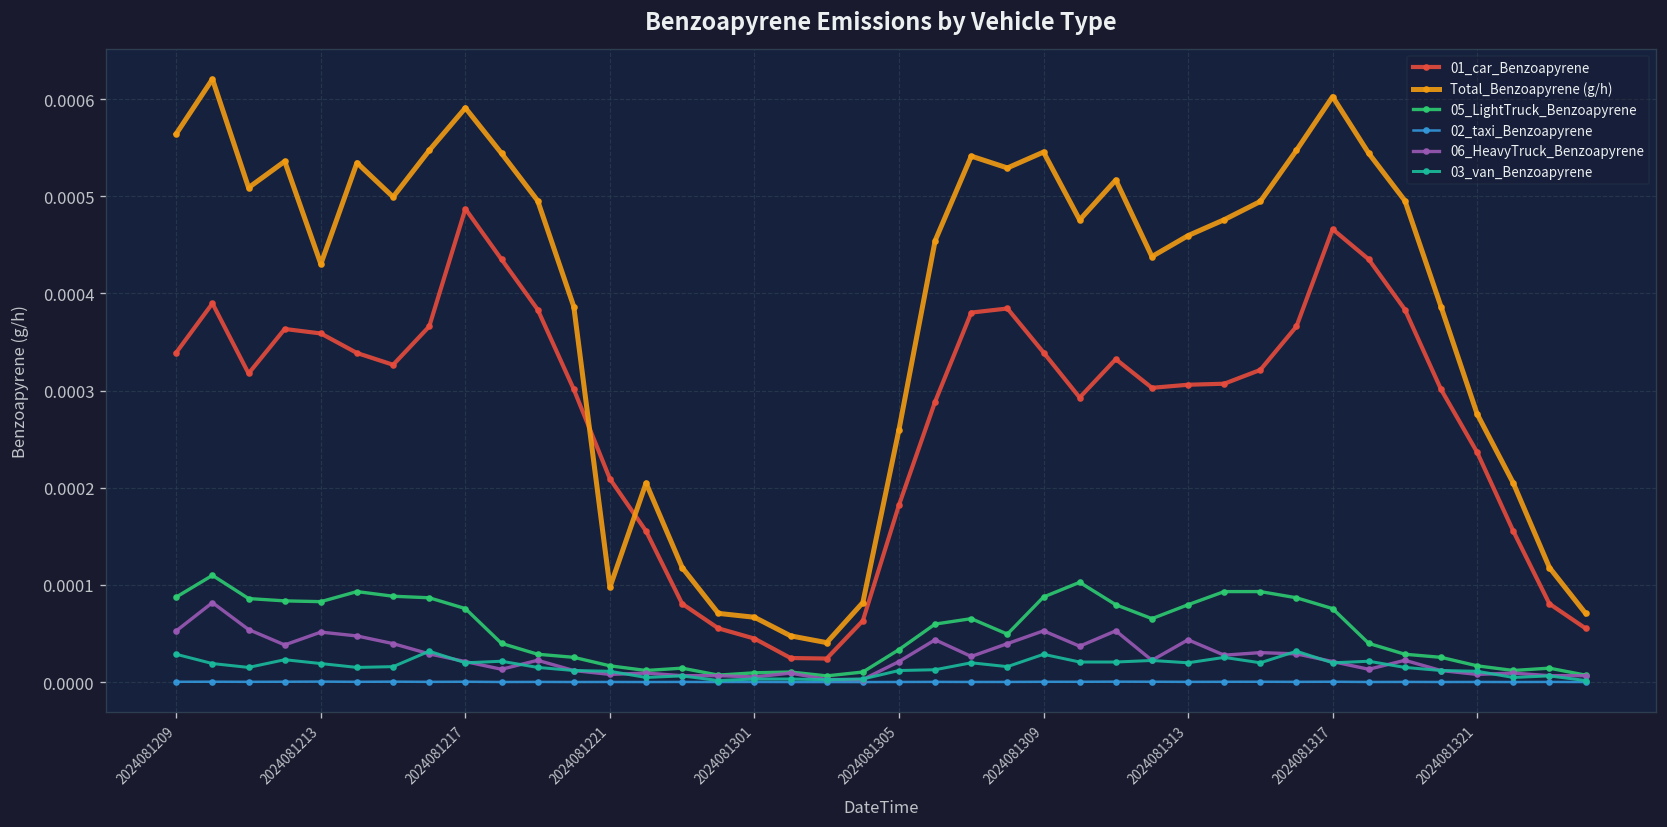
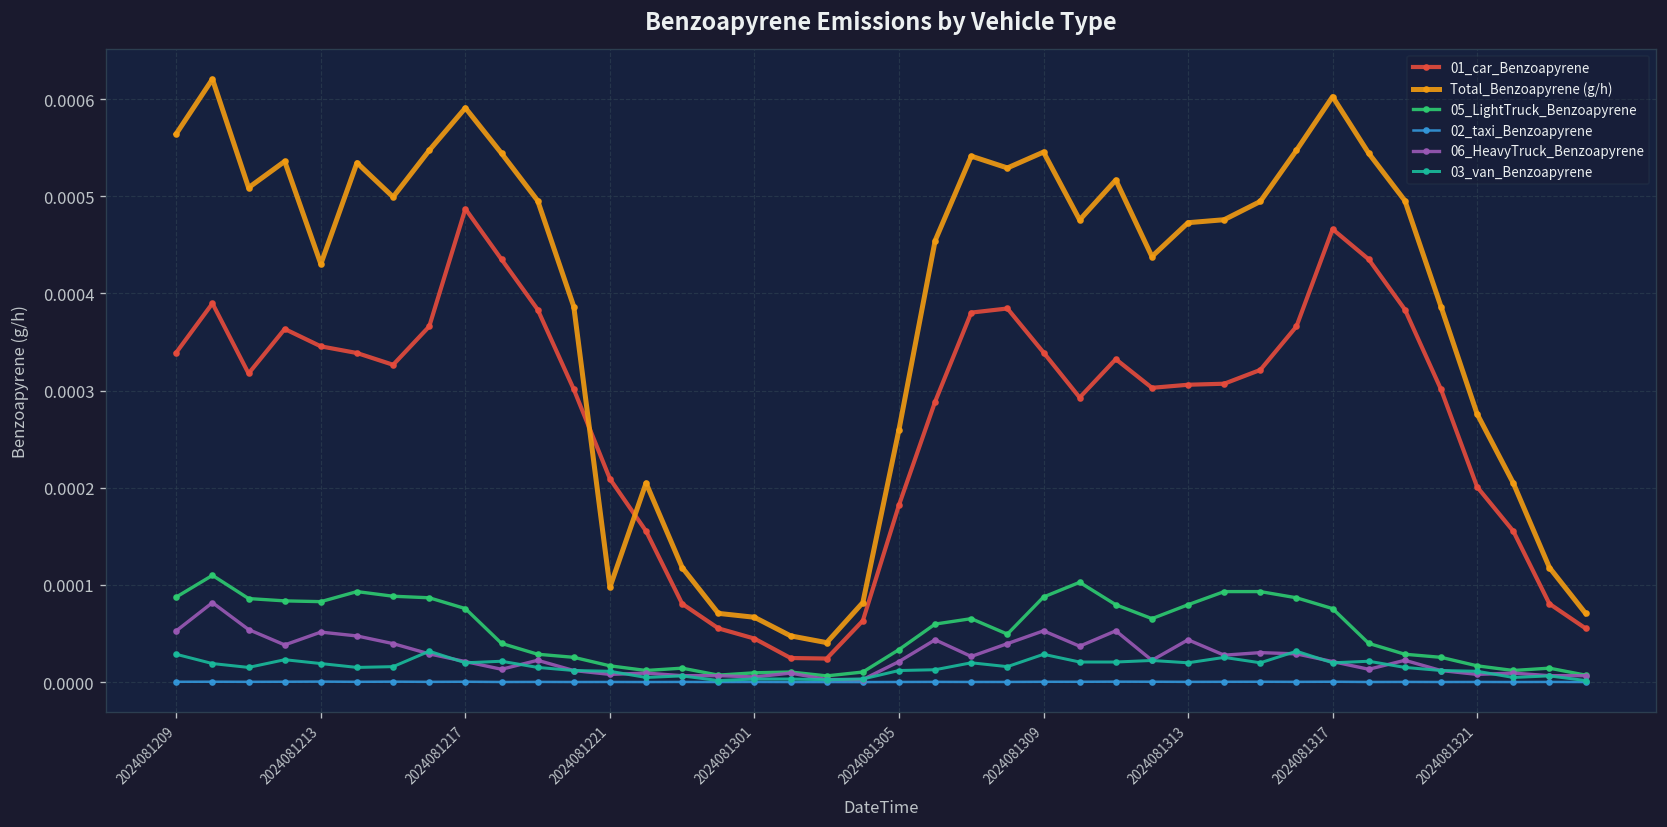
01_car_Benzoapyrene, 2024081213: 0.00036 -> 0.00035
Total_Benzoapyrene (g/h), 2024081313: 0.00046 -> 0.00047
01_car_Benzoapyrene, 2024081321: 0.00024 -> 0.00020
